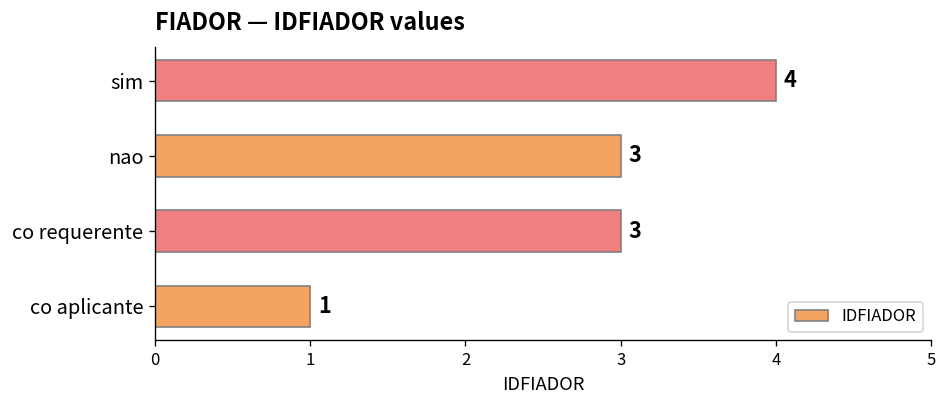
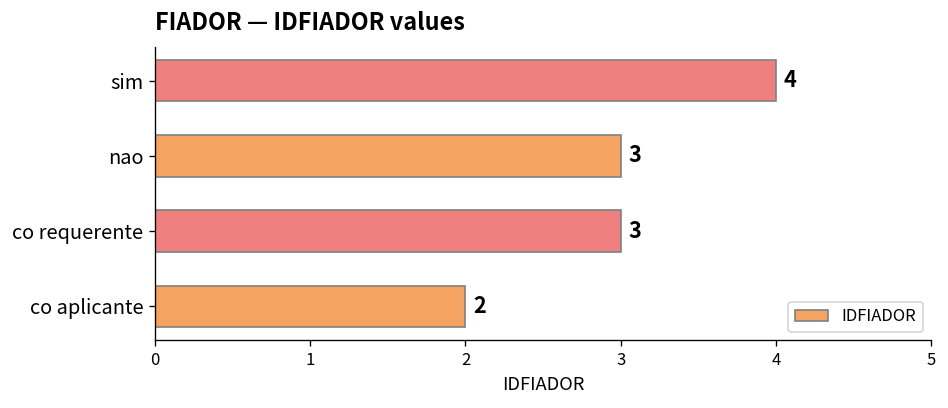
co aplicante: 1 -> 2
